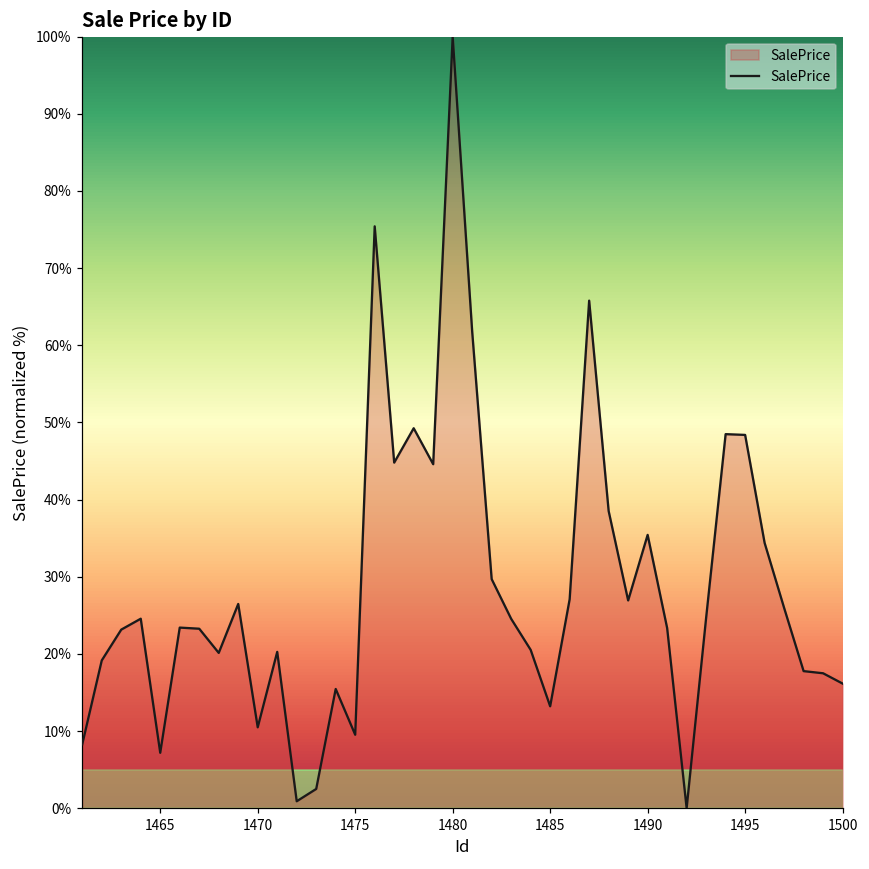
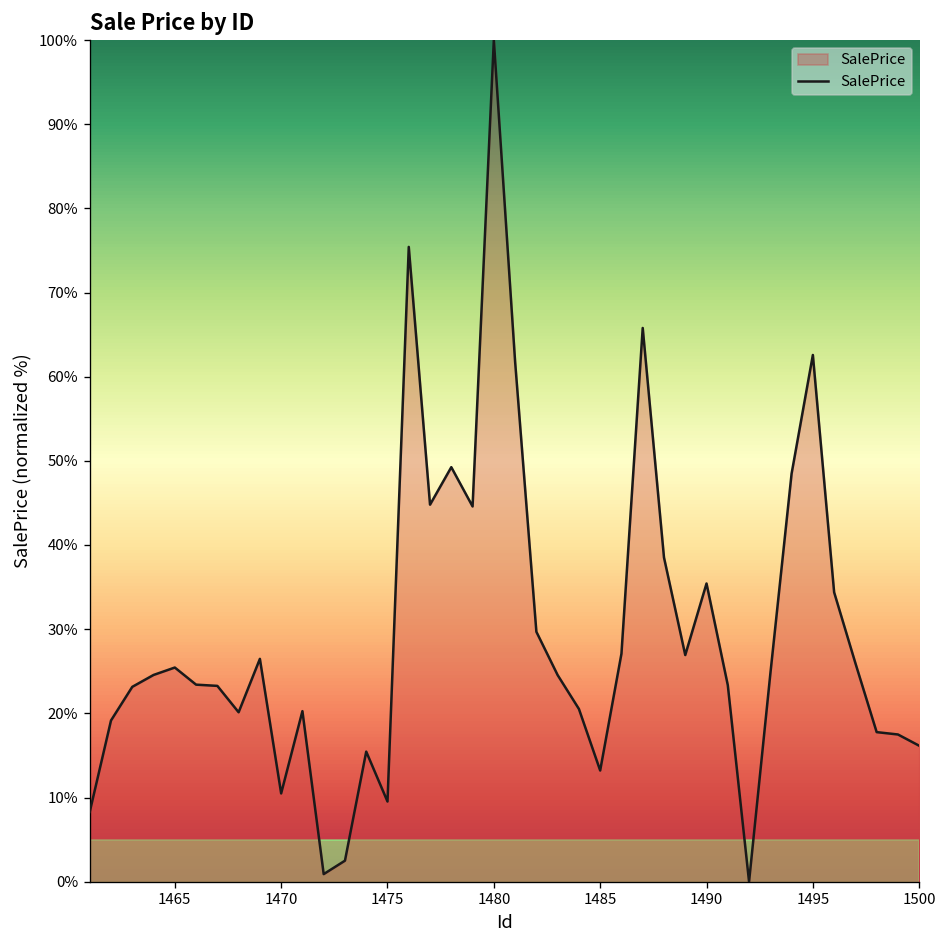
1465: 7% -> 25%
1495: 48% -> 63%
